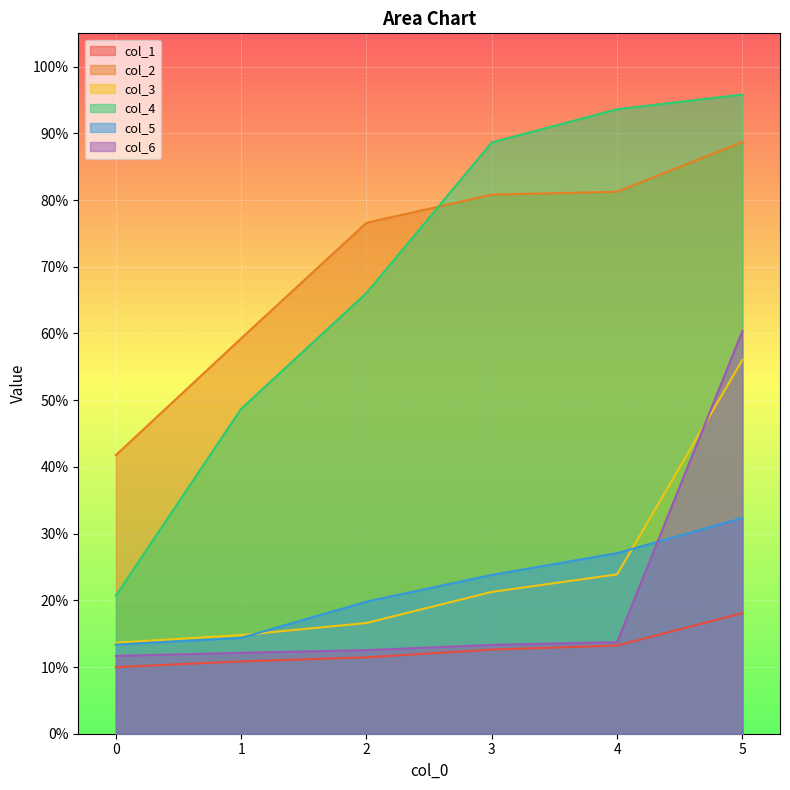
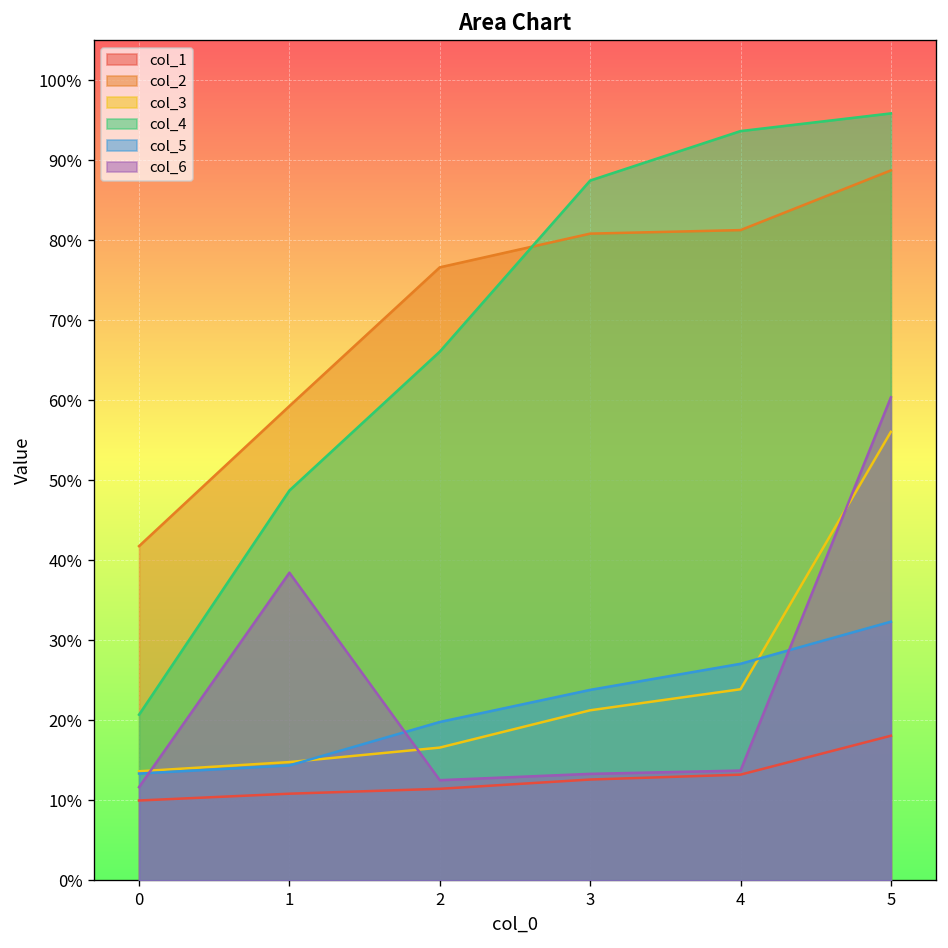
col_6, 1: 12% -> 38%
col_4, 3: 89% -> 87%
